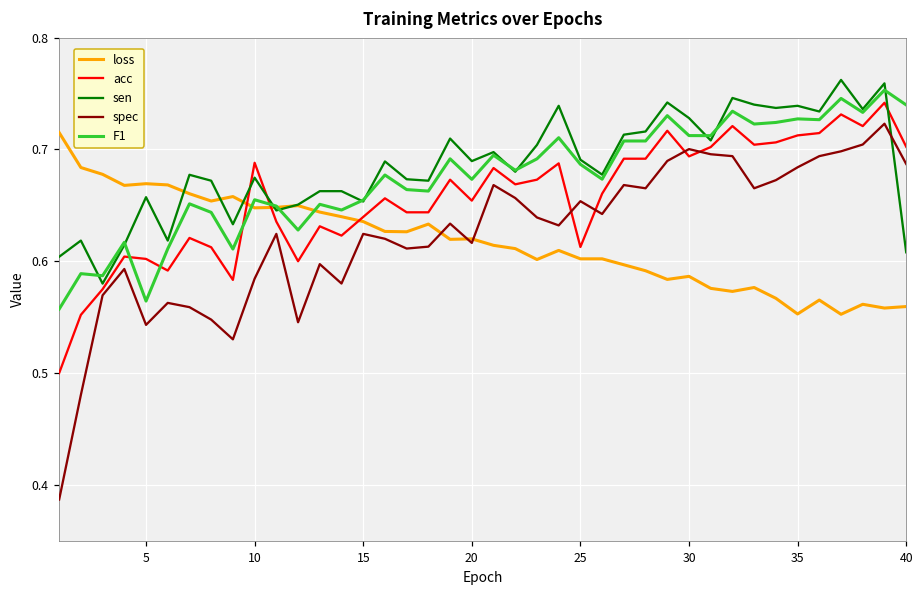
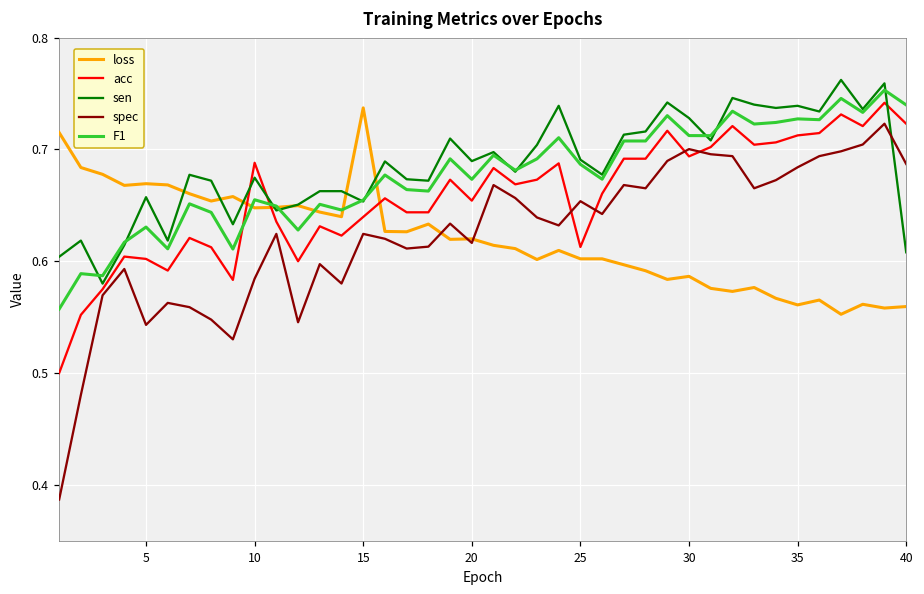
F1, 5: 0.564 -> 0.631
loss, 15: 0.635 -> 0.737
loss, 35: 0.553 -> 0.561
acc, 40: 0.702 -> 0.723
